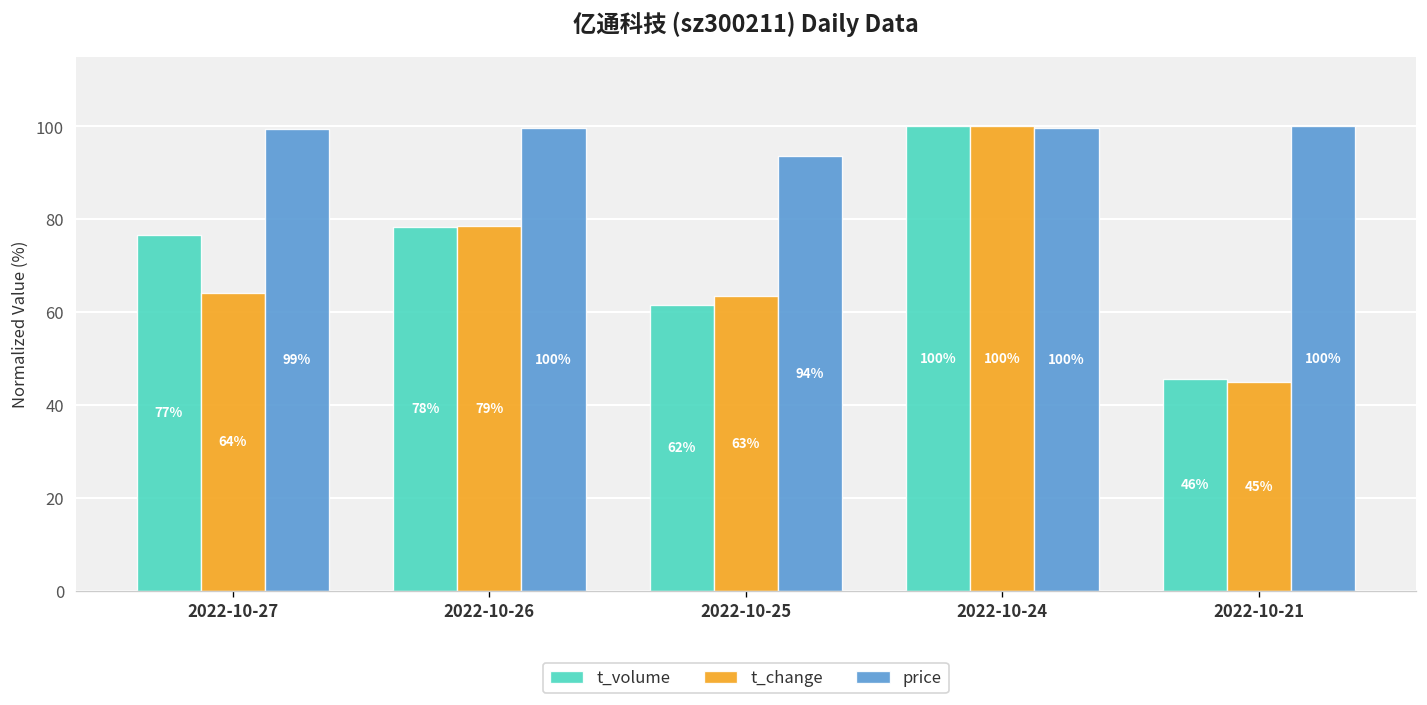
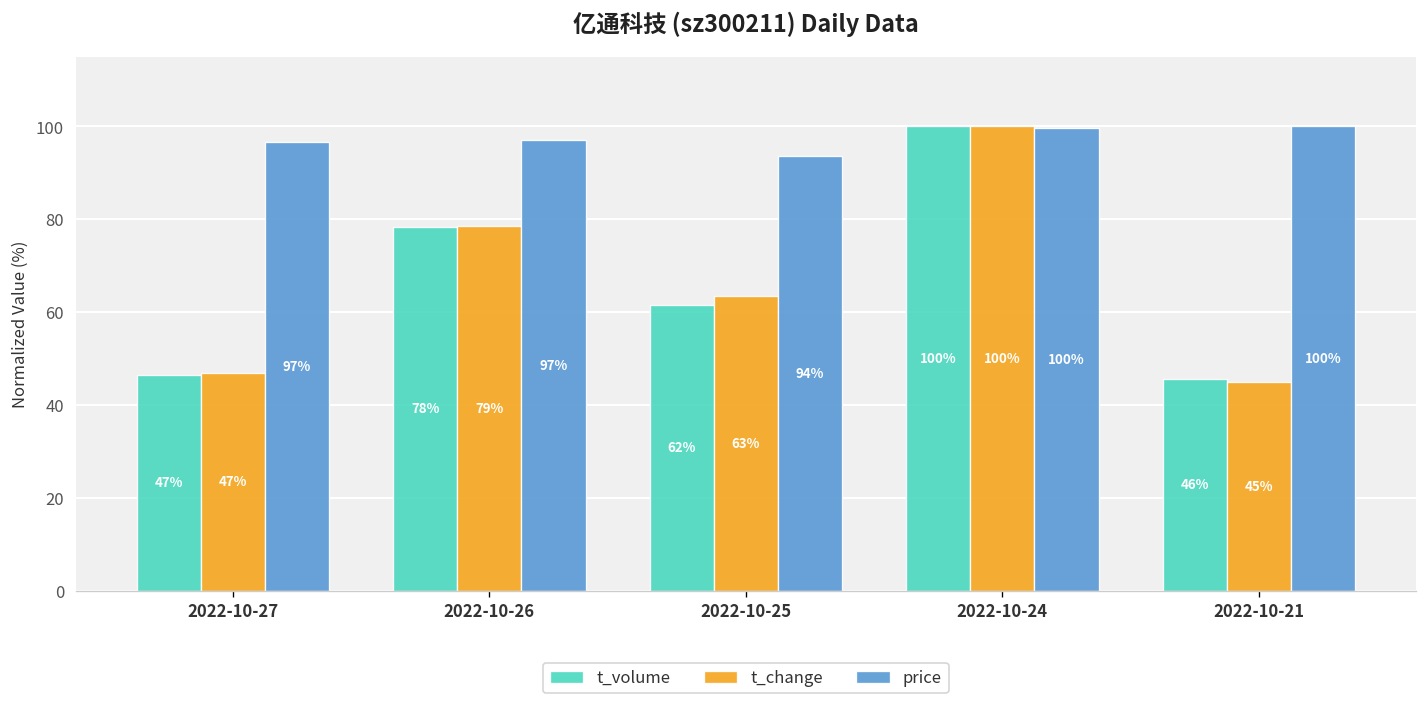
t_volume, 2022-10-27: 77% -> 47%
t_change, 2022-10-27: 64% -> 47%
price, 2022-10-27: 99% -> 97%
price, 2022-10-26: 100% -> 97%
